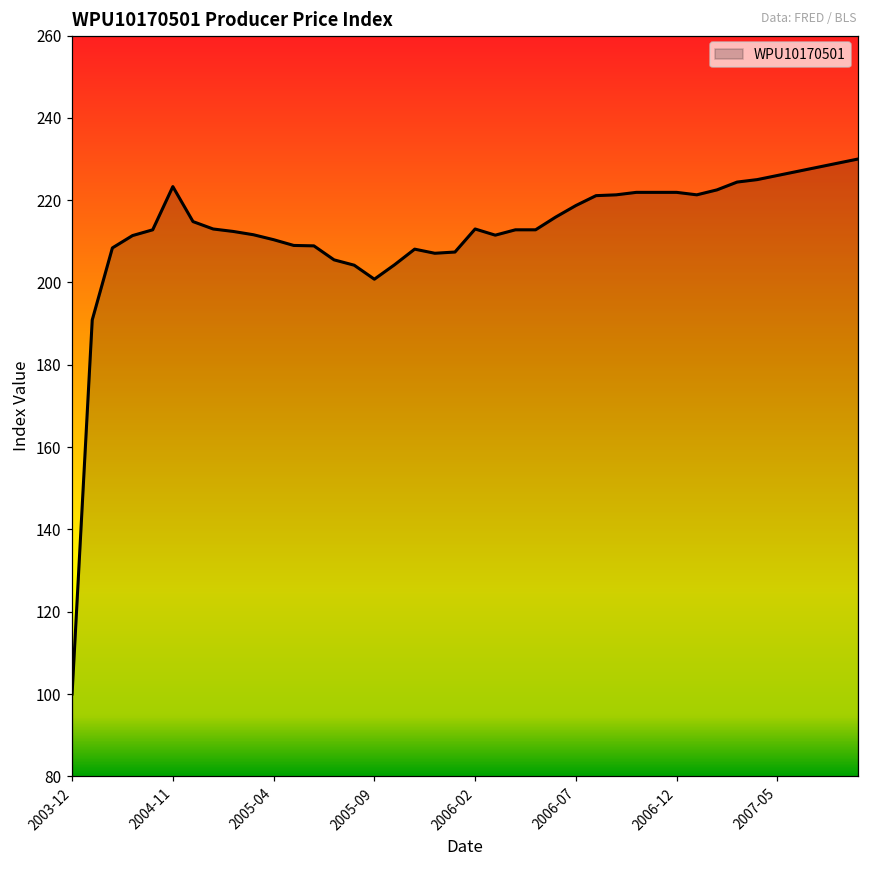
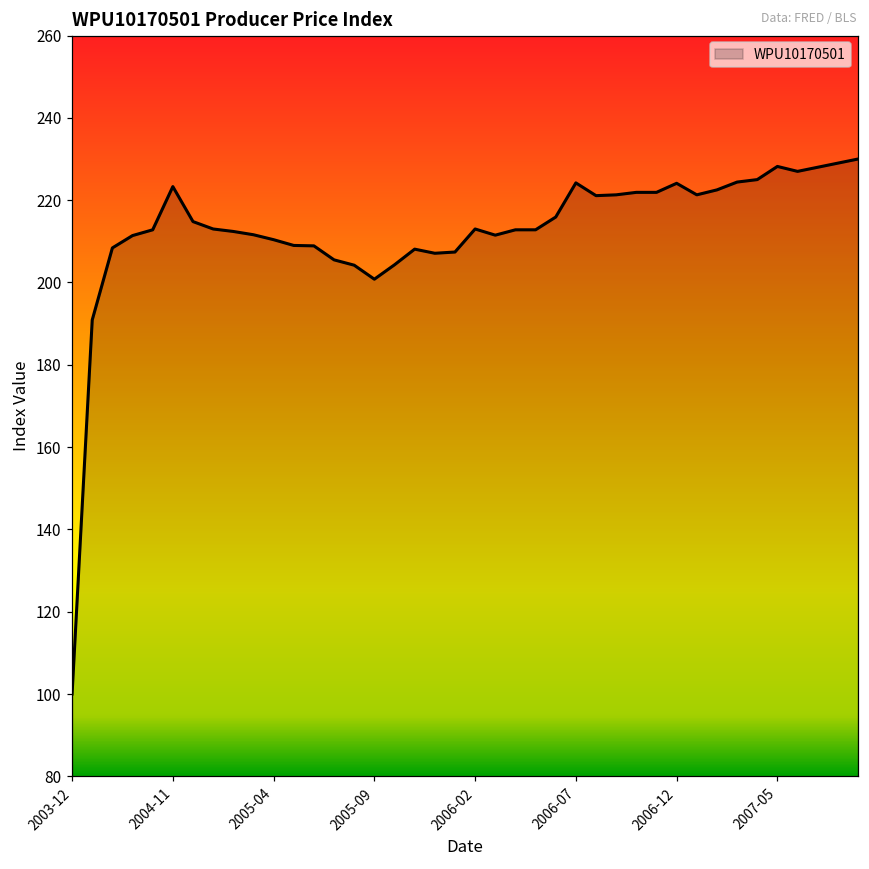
2006-07: 219 -> 224
2006-12: 222 -> 224
2007-05: 226 -> 228
